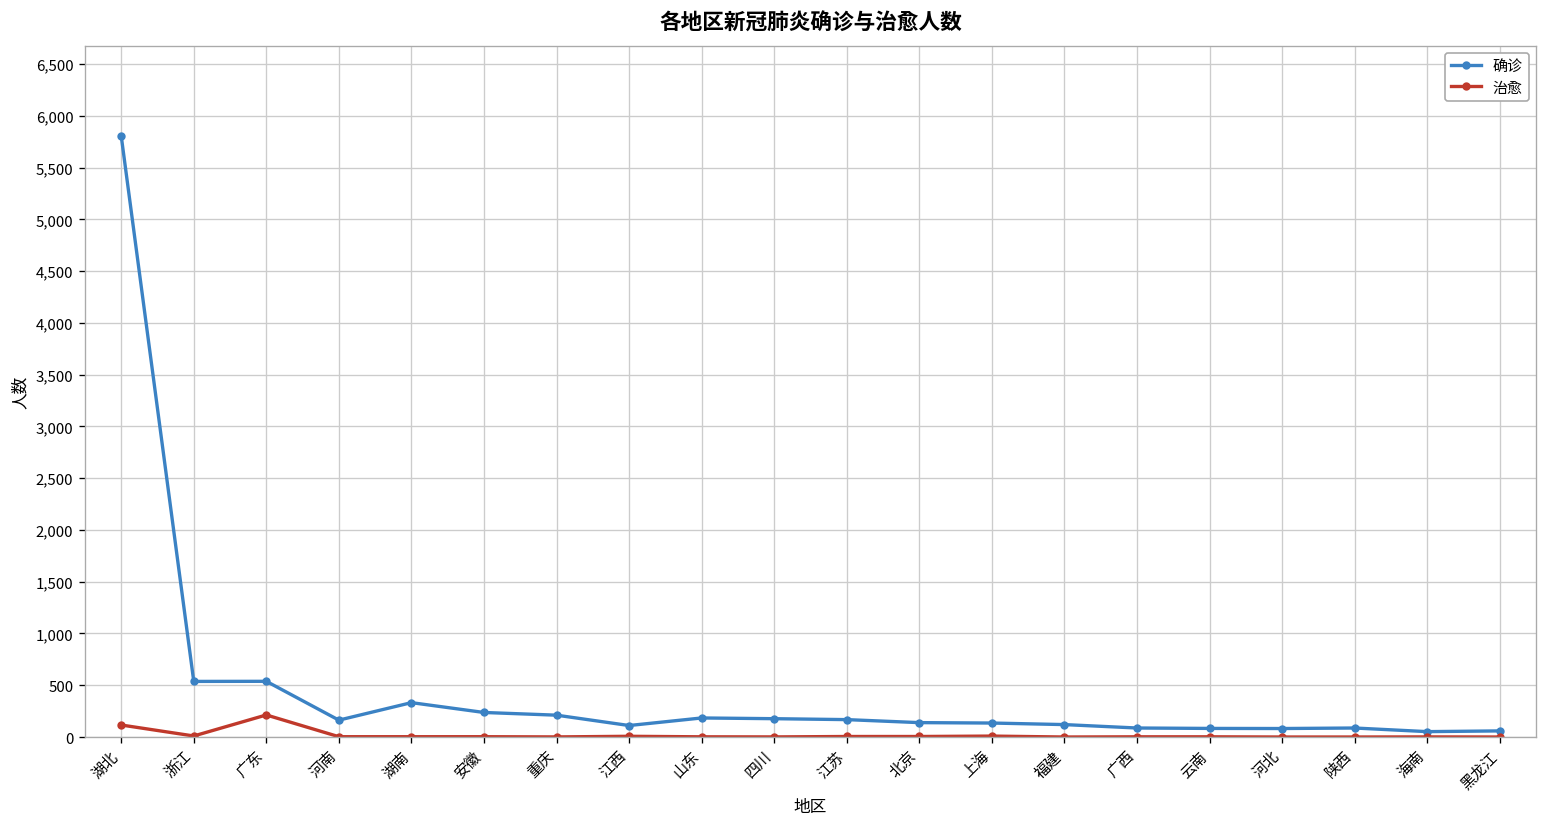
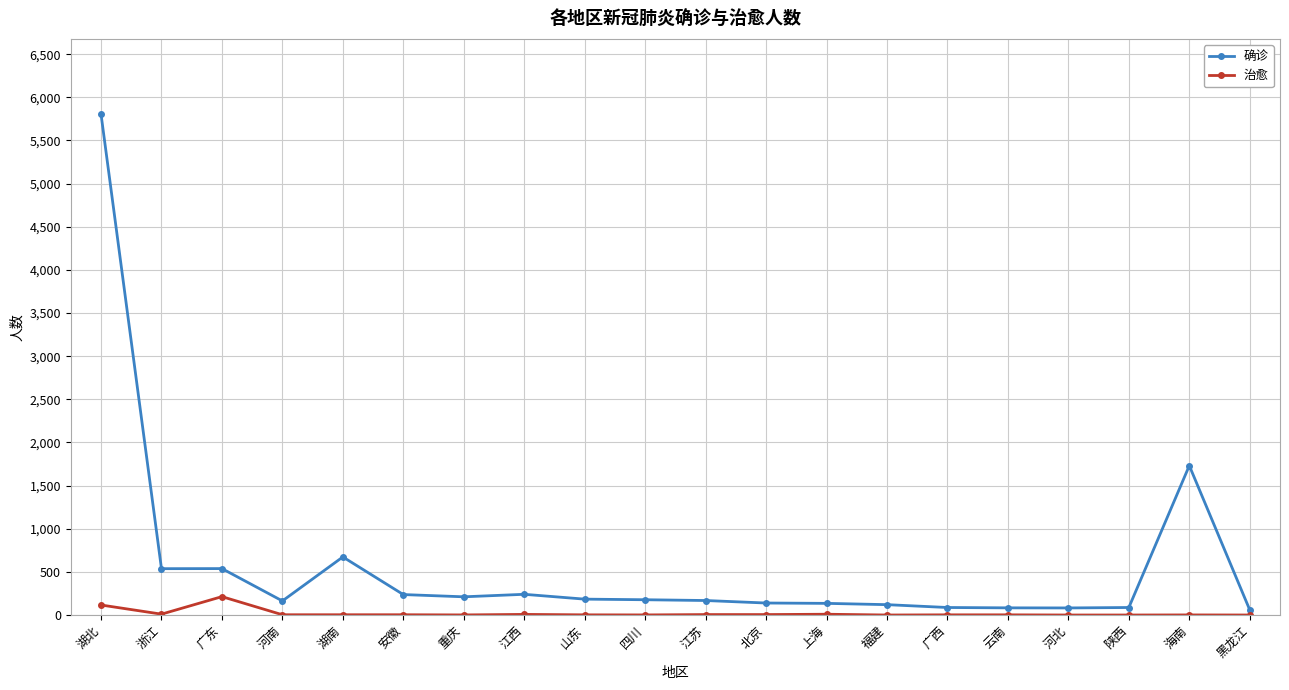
确诊, 湖南: 300 -> 700
确诊, 江西: 100 -> 200
确诊, 海南: 100 -> 1,700
